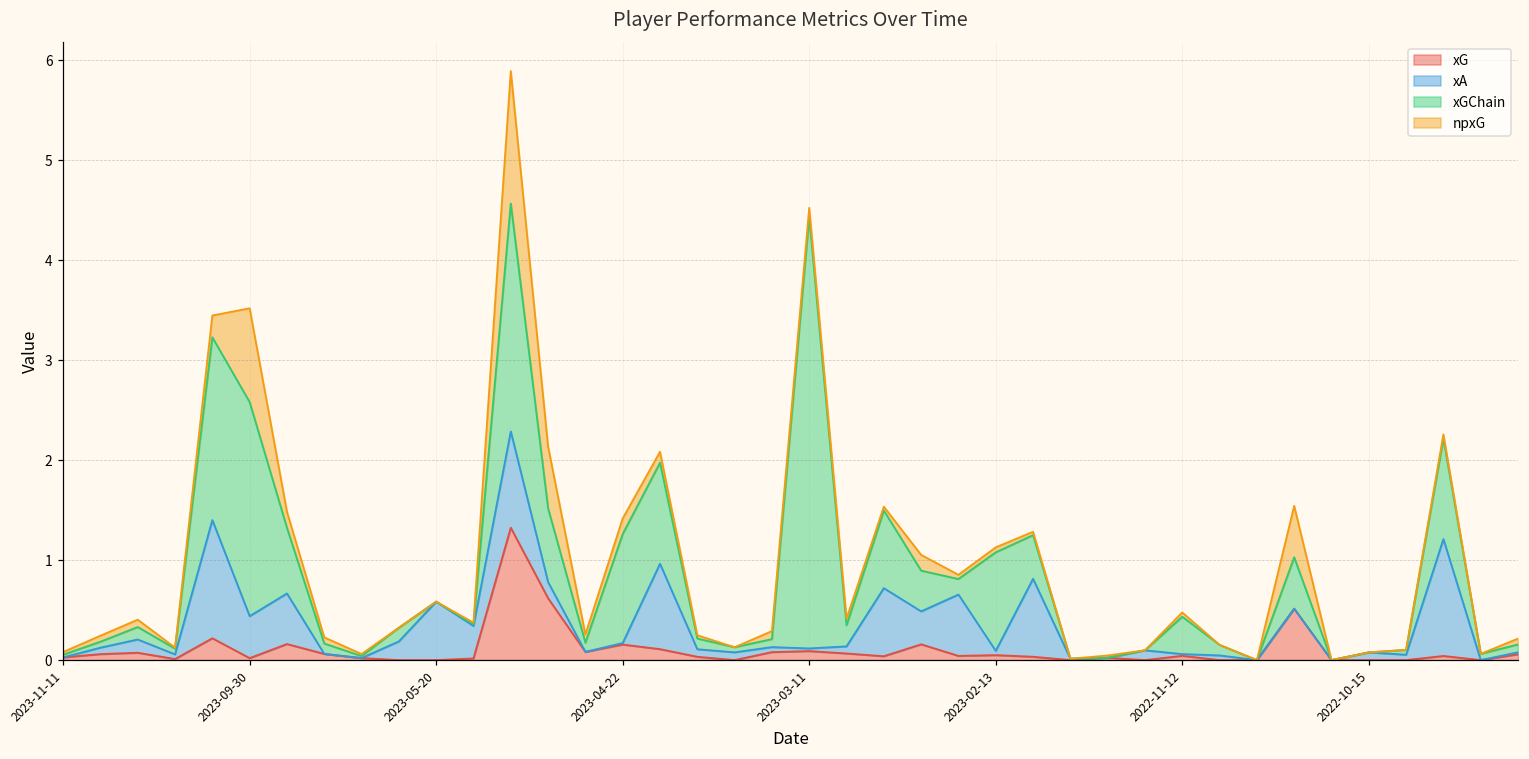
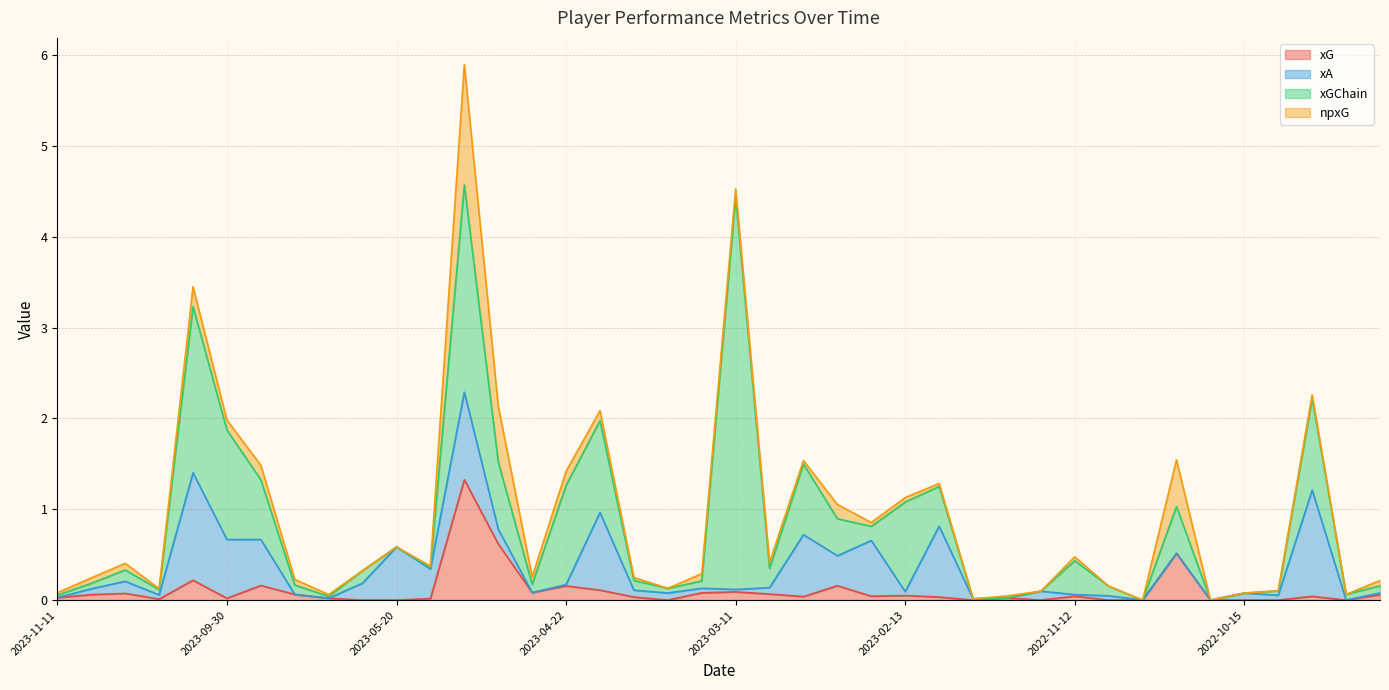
xA, 2023-09-30: 0.4 -> 0.6
xGChain, 2023-09-30: 2.1 -> 1.2
npxG, 2023-09-30: 0.9 -> 0.1
